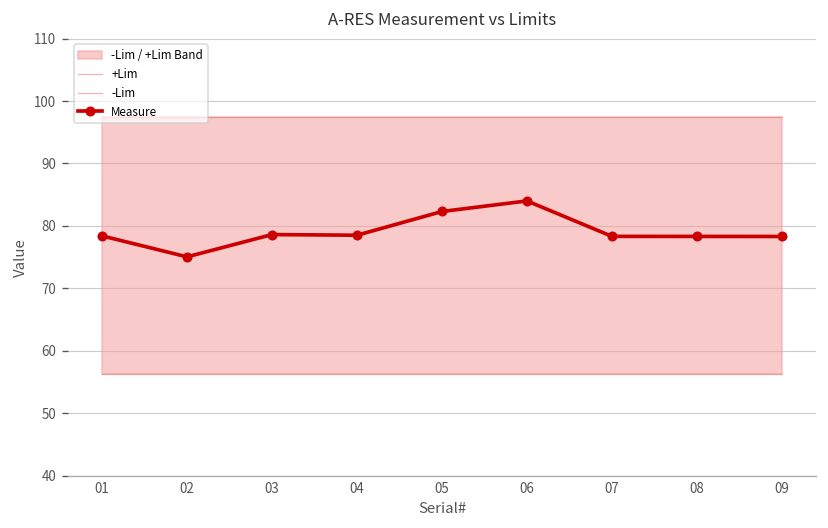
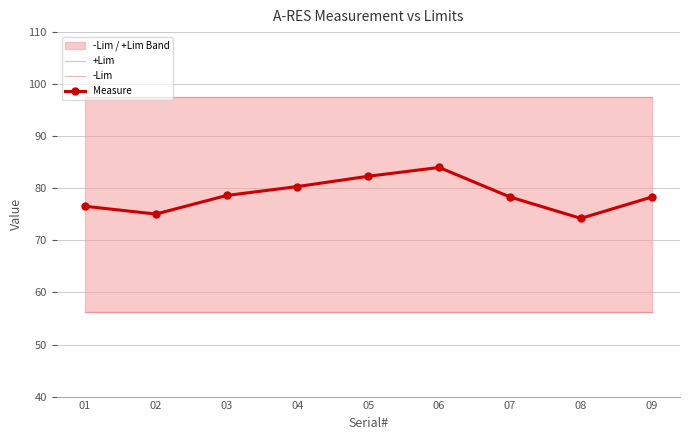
Measure, 01: 78 -> 77
Measure, 04: 79 -> 80
Measure, 08: 78 -> 74
